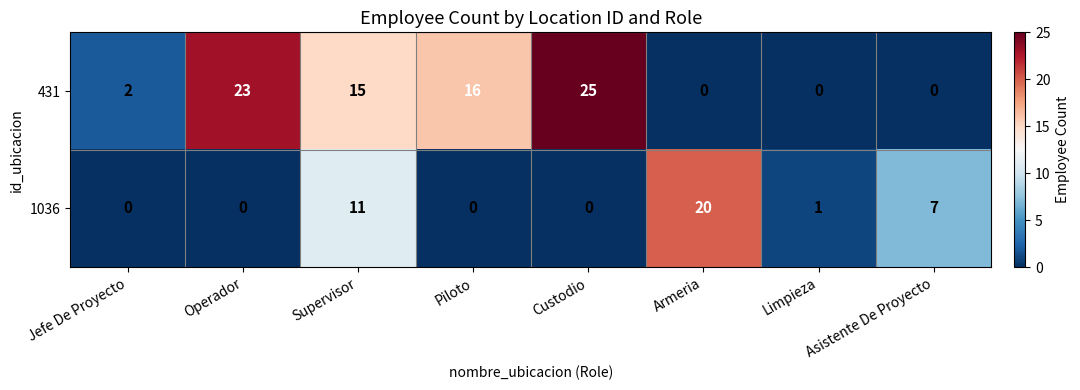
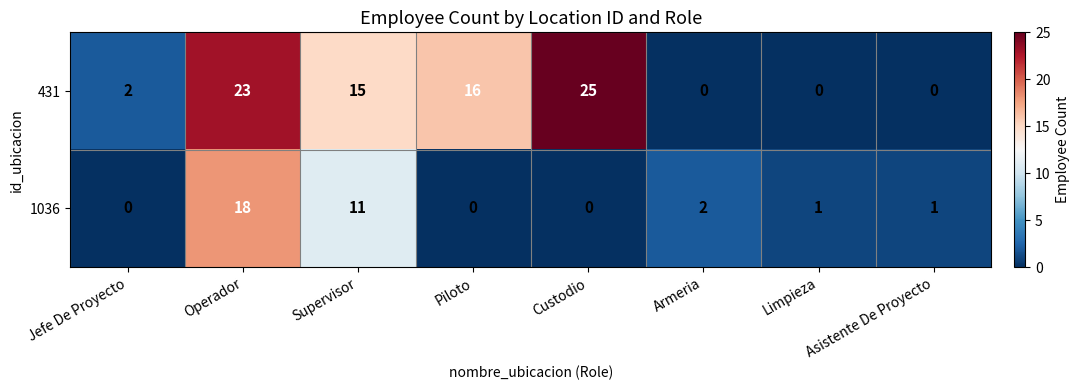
1036, Operador: 0 -> 18
1036, Armeria: 20 -> 2
1036, Asistente De Proyecto: 7 -> 1
